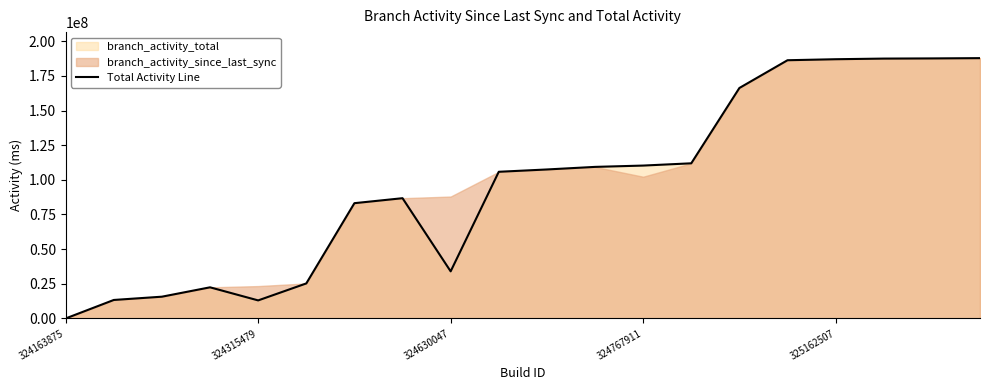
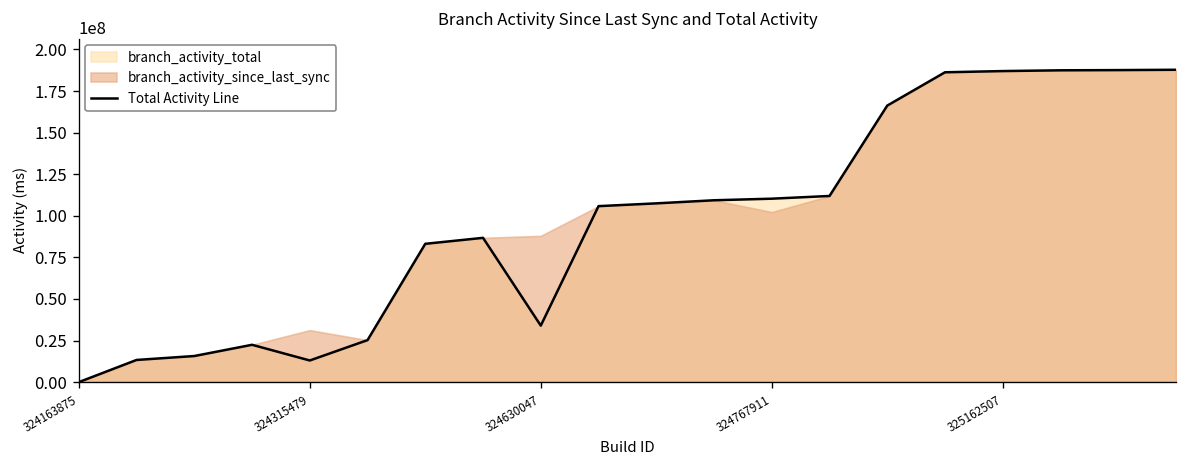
branch_activity_since_last_sync, 324315479: 23000000 -> 31000000
